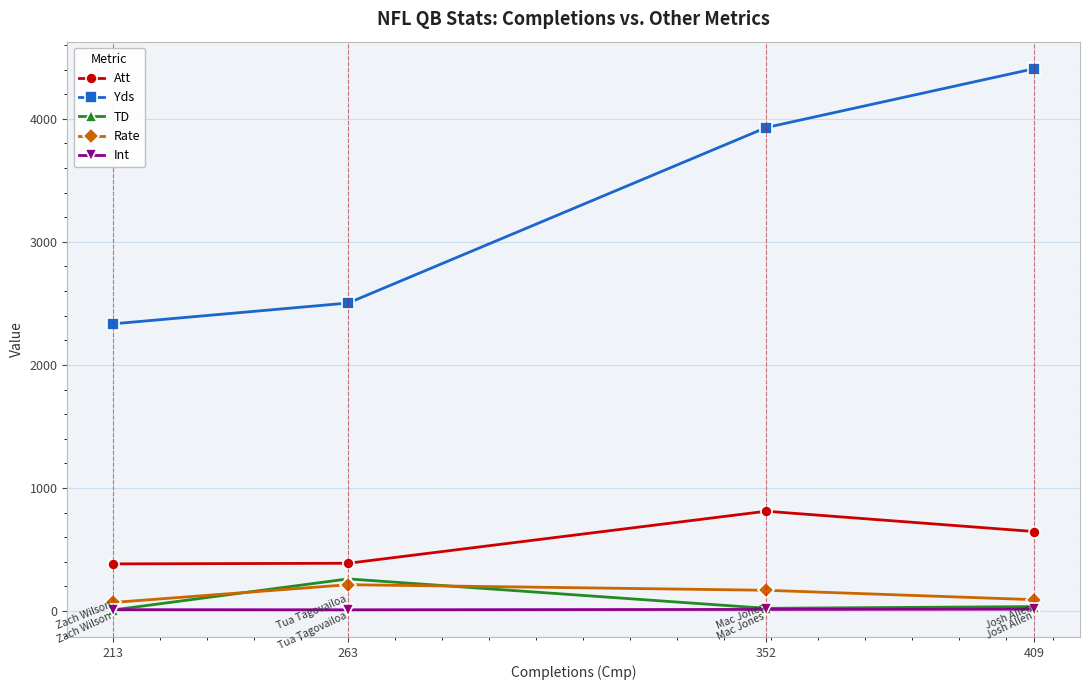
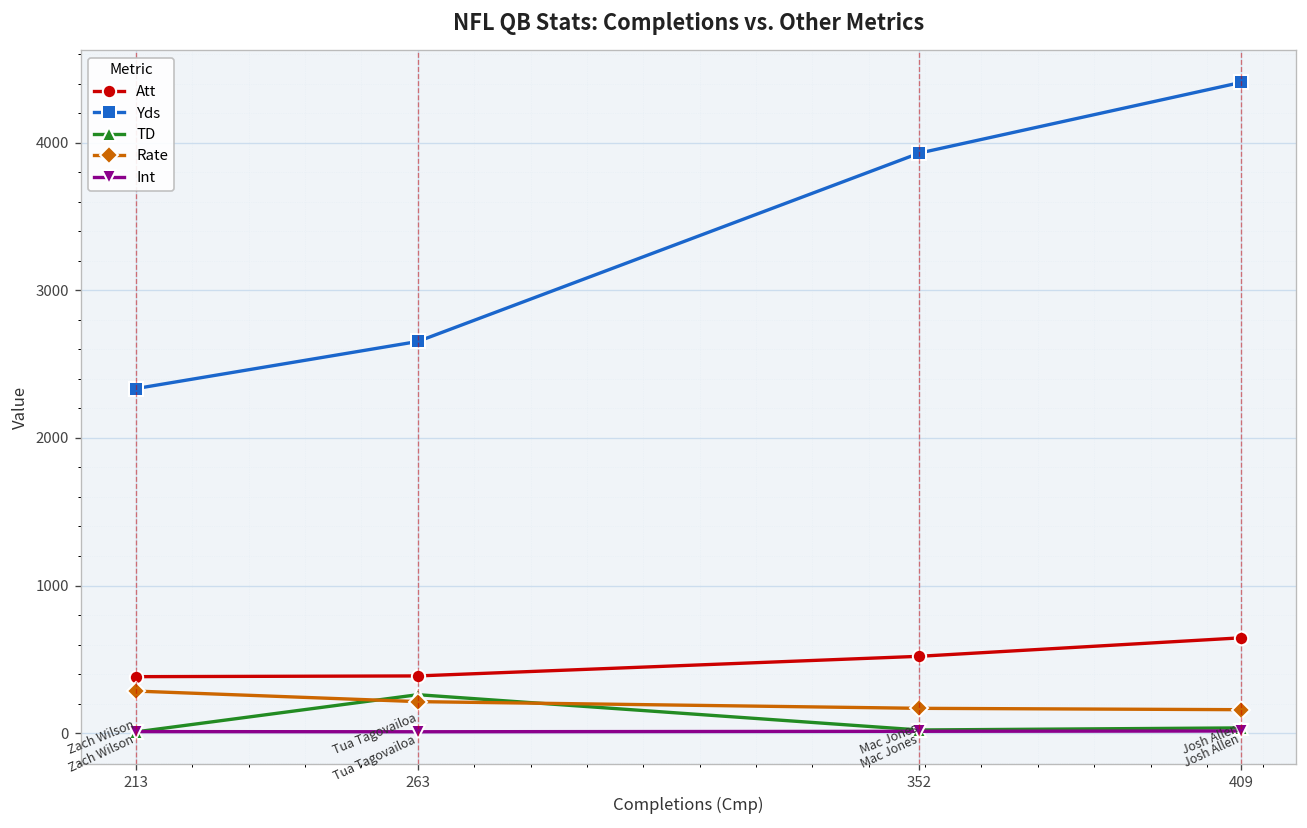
Rate, 213: 70 -> 290
Yds, 263: 2500 -> 2650
Att, 352: 810 -> 520
Rate, 409: 90 -> 160
